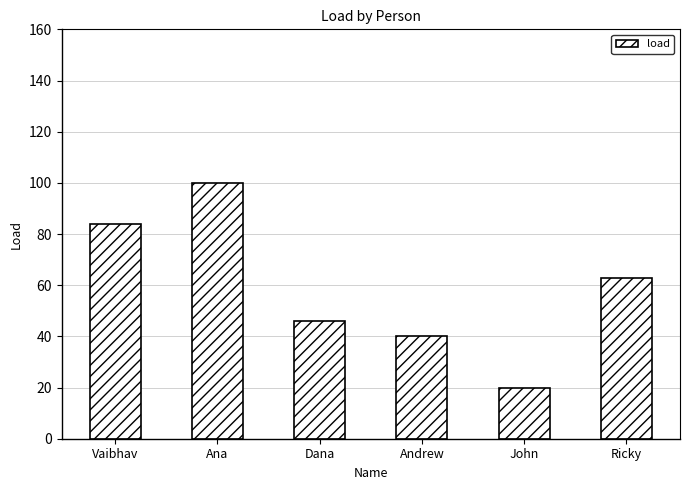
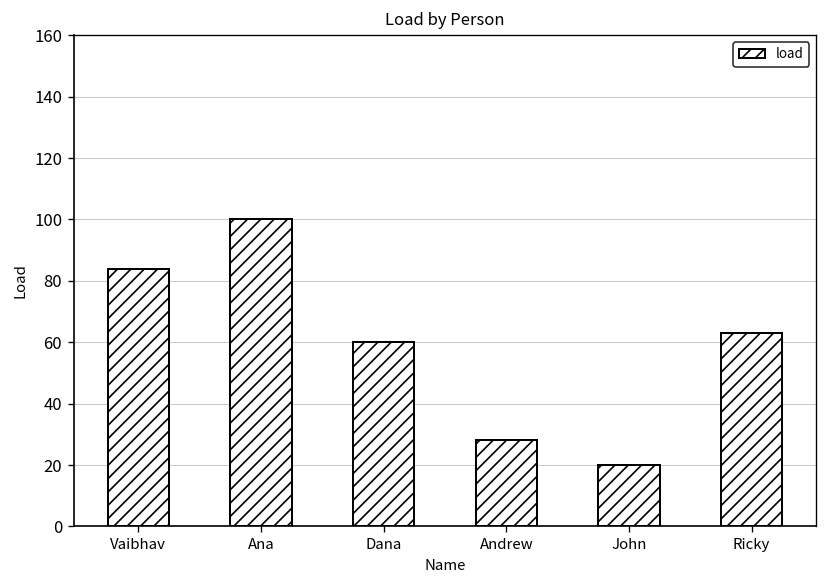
Dana: 46 -> 60
Andrew: 40 -> 28
